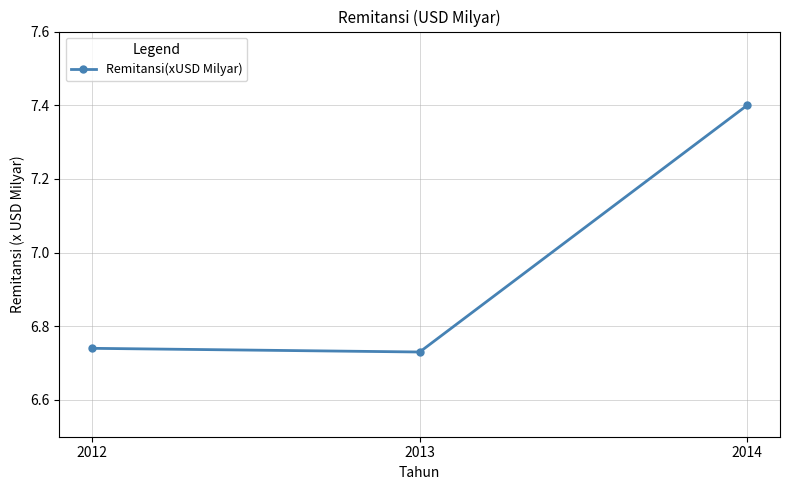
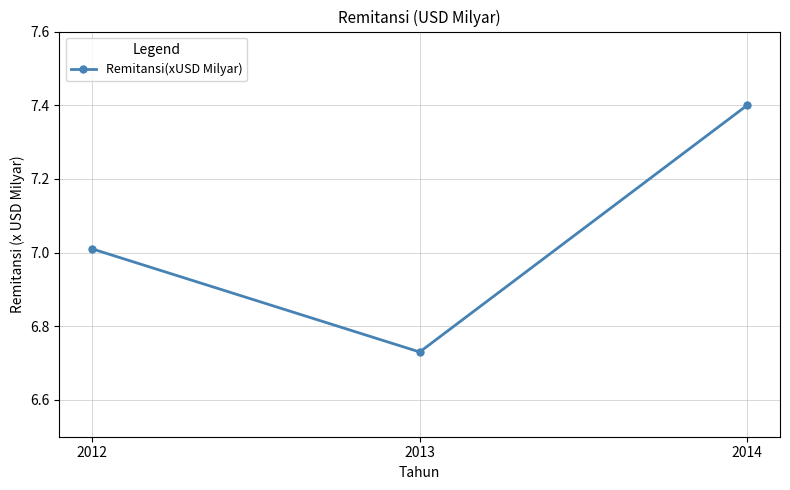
2012: 6.74 -> 7.01
